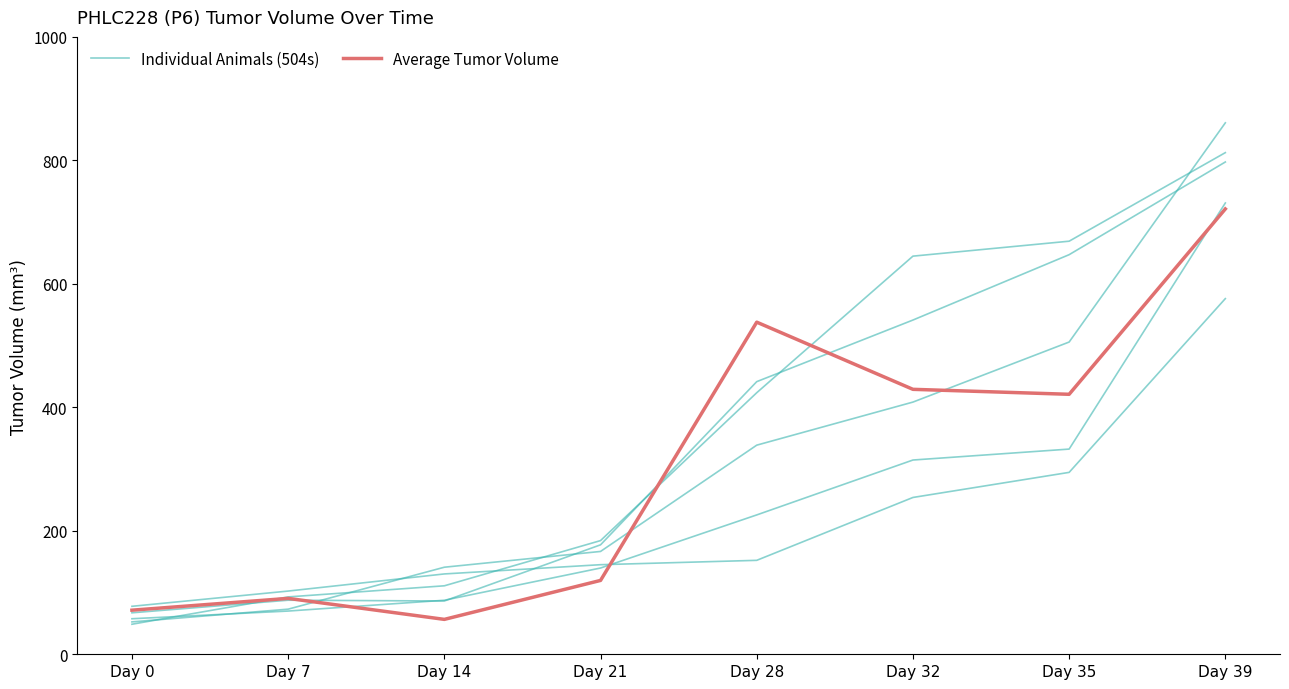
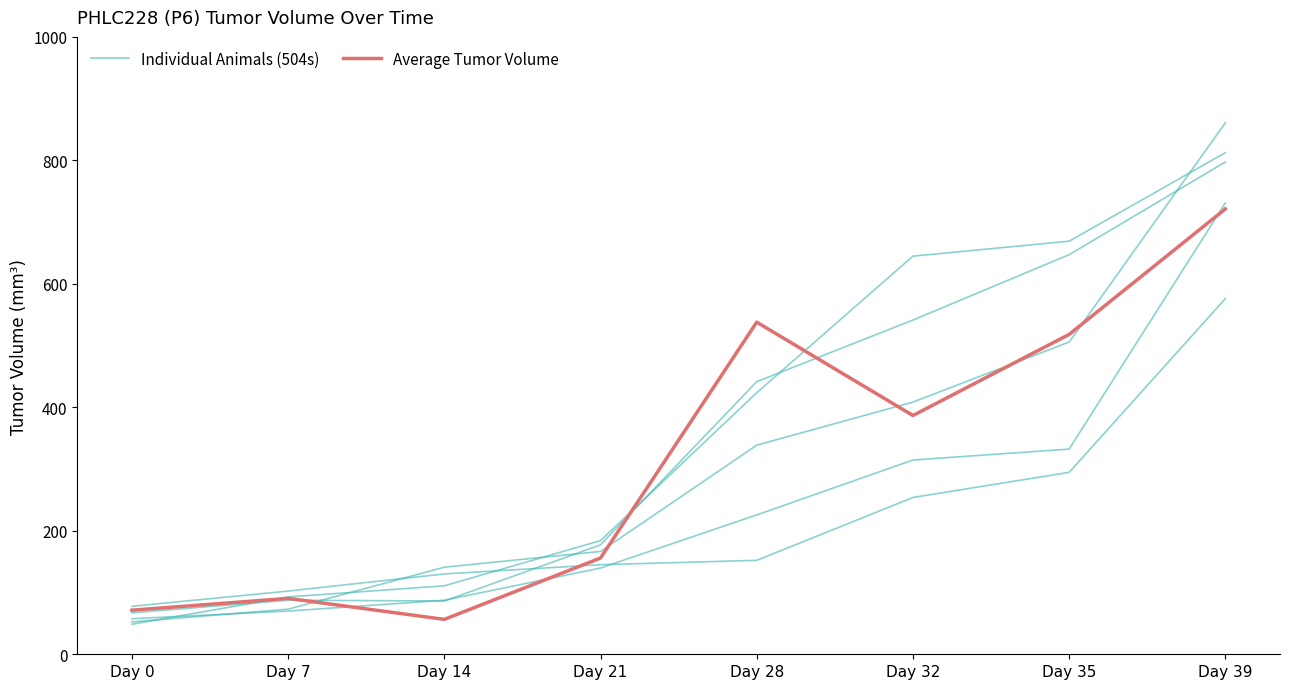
Average Tumor Volume, Day 21: 120 -> 160
Average Tumor Volume, Day 32: 430 -> 390
Average Tumor Volume, Day 35: 420 -> 520
